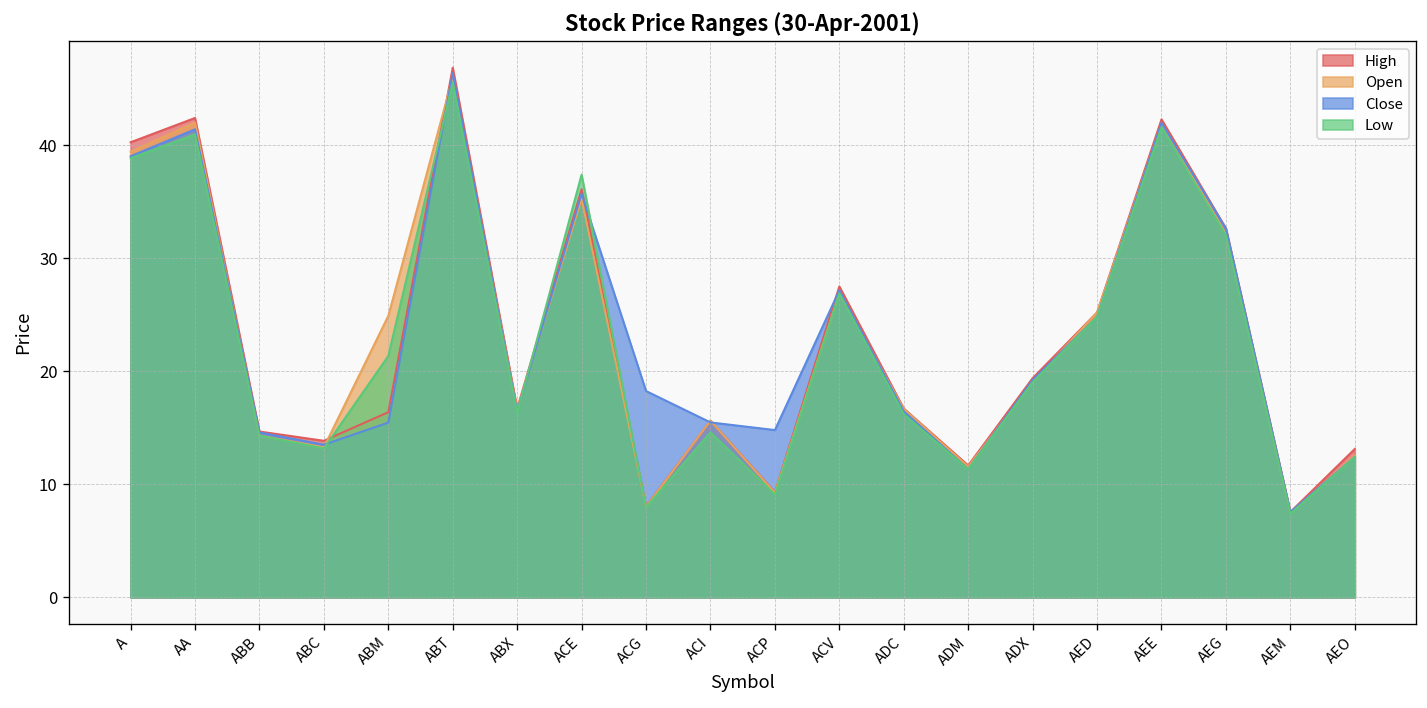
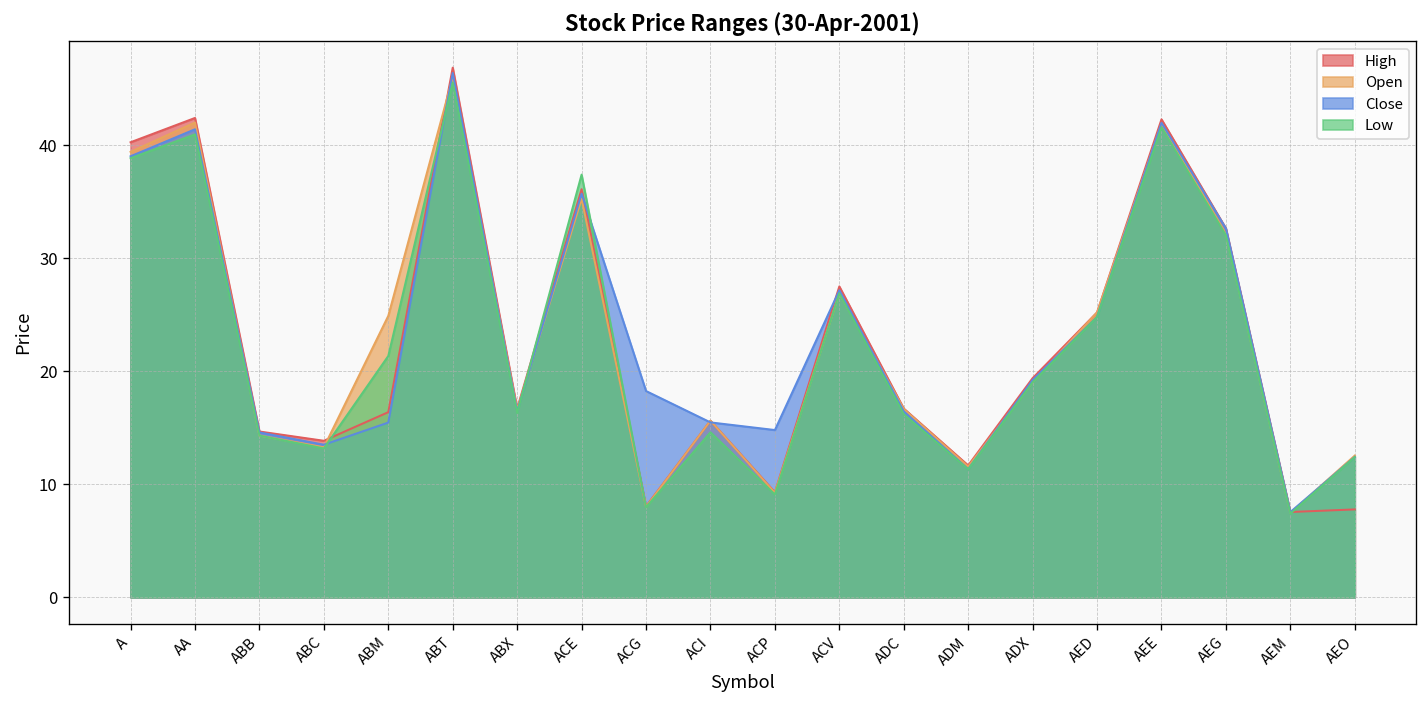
High, AEO: 13 -> 8
